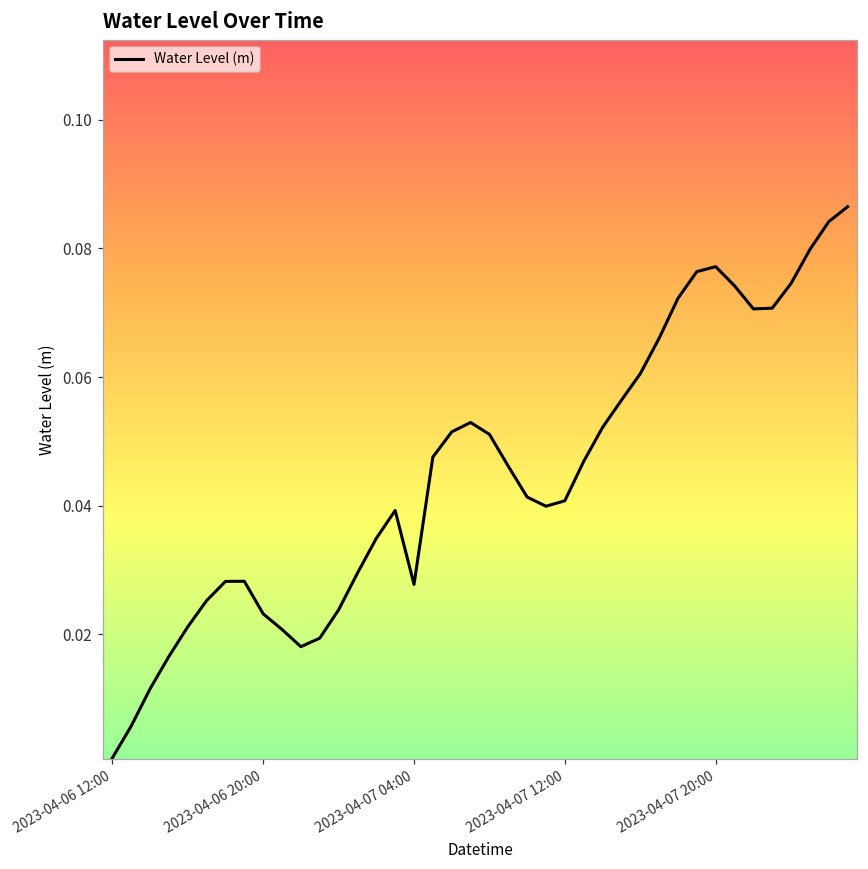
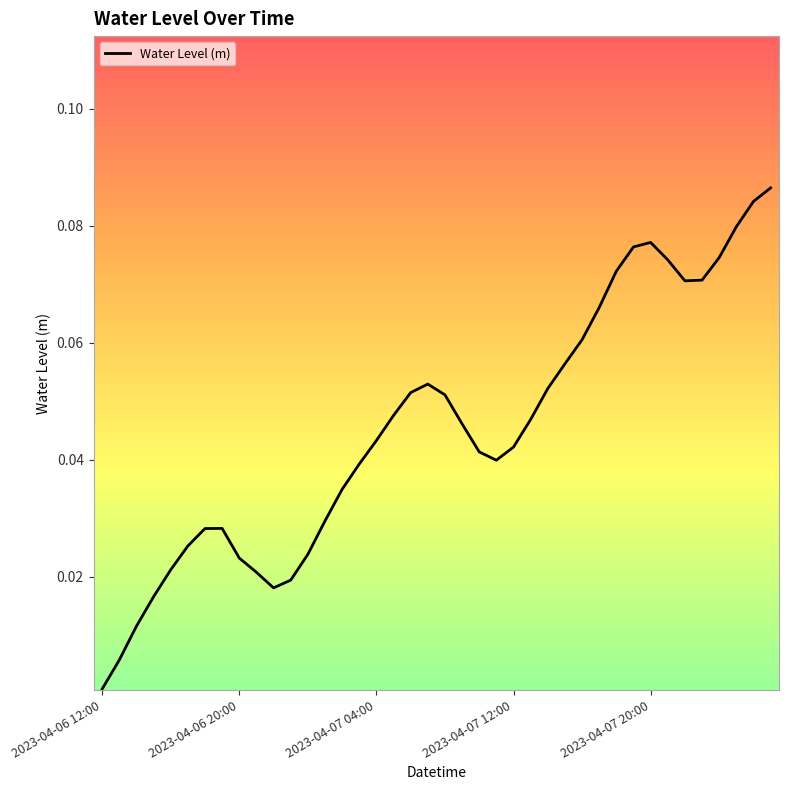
2023-04-07 04:00: 0.028 -> 0.043
2023-04-07 12:00: 0.041 -> 0.042
